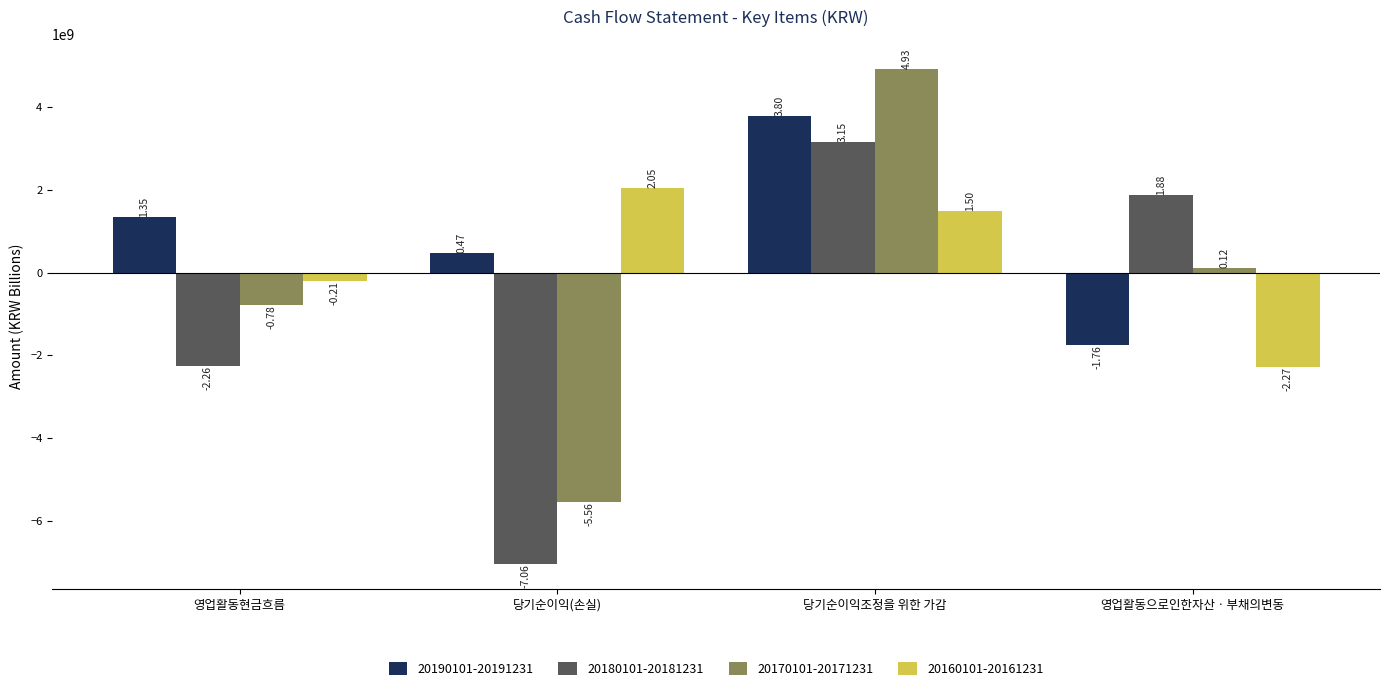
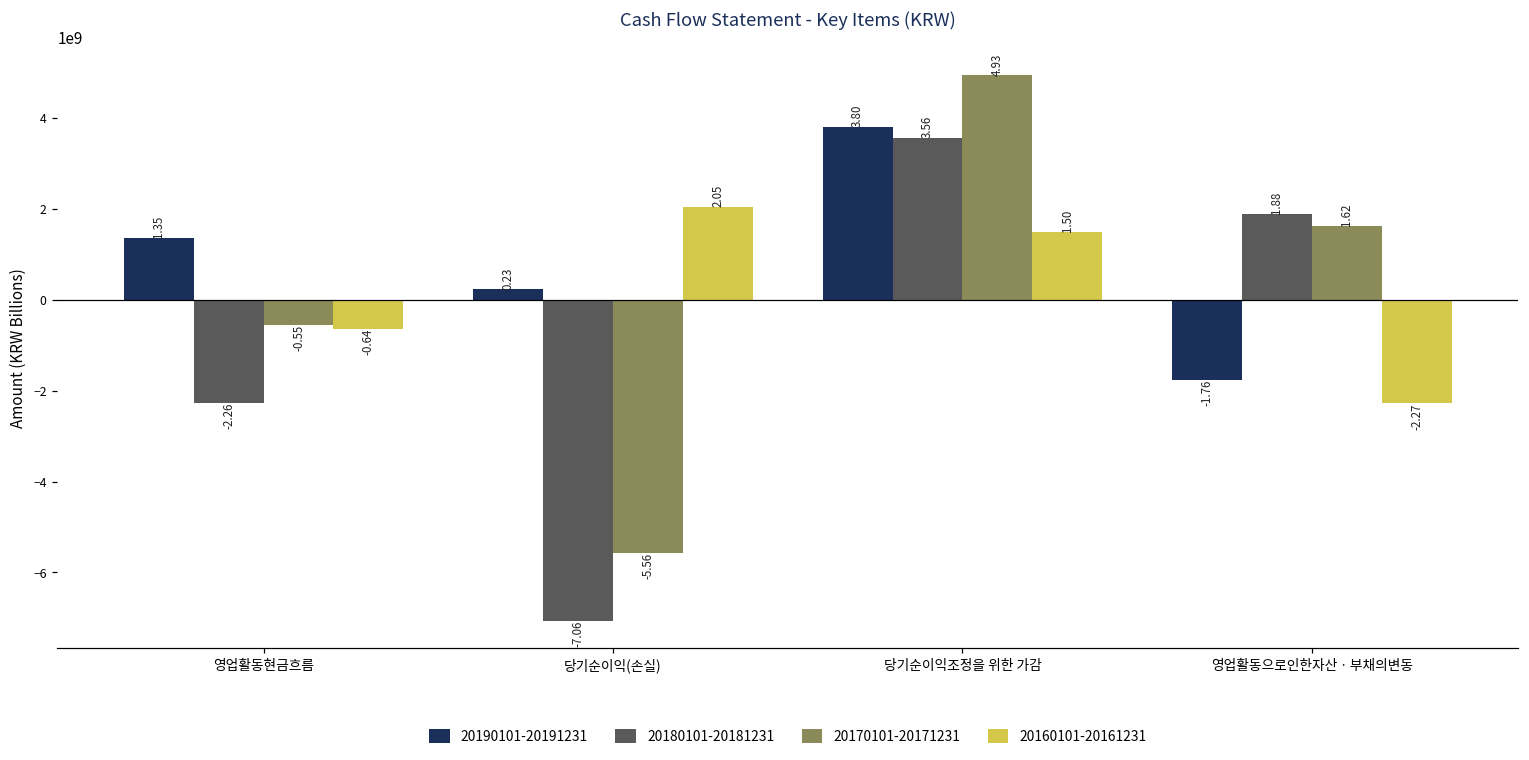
20170101-20171231, 영업활동현금흐름: -0.78 -> -0.55
20160101-20161231, 영업활동현금흐름: -0.21 -> -0.64
20190101-20191231, 당기순이익(손실): 0.47 -> 0.23
20180101-20181231, 당기순이익조정을 위한 가감: 3.15 -> 3.56
20170101-20171231, 영업활동으로인한자산ㆍ부채의변동: 0.12 -> 1.62
